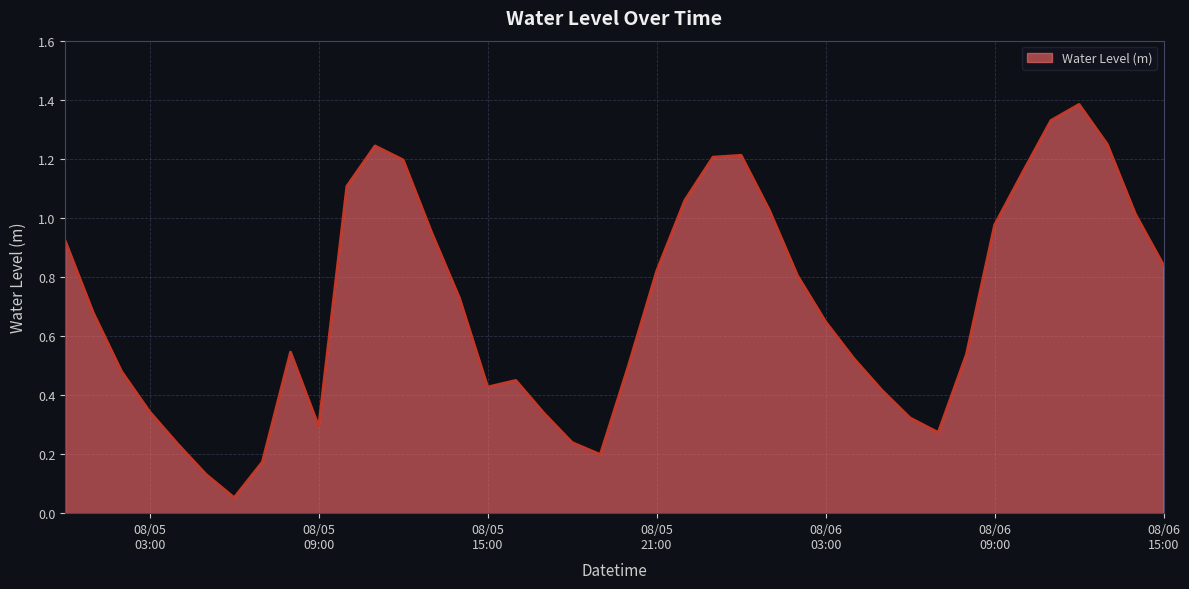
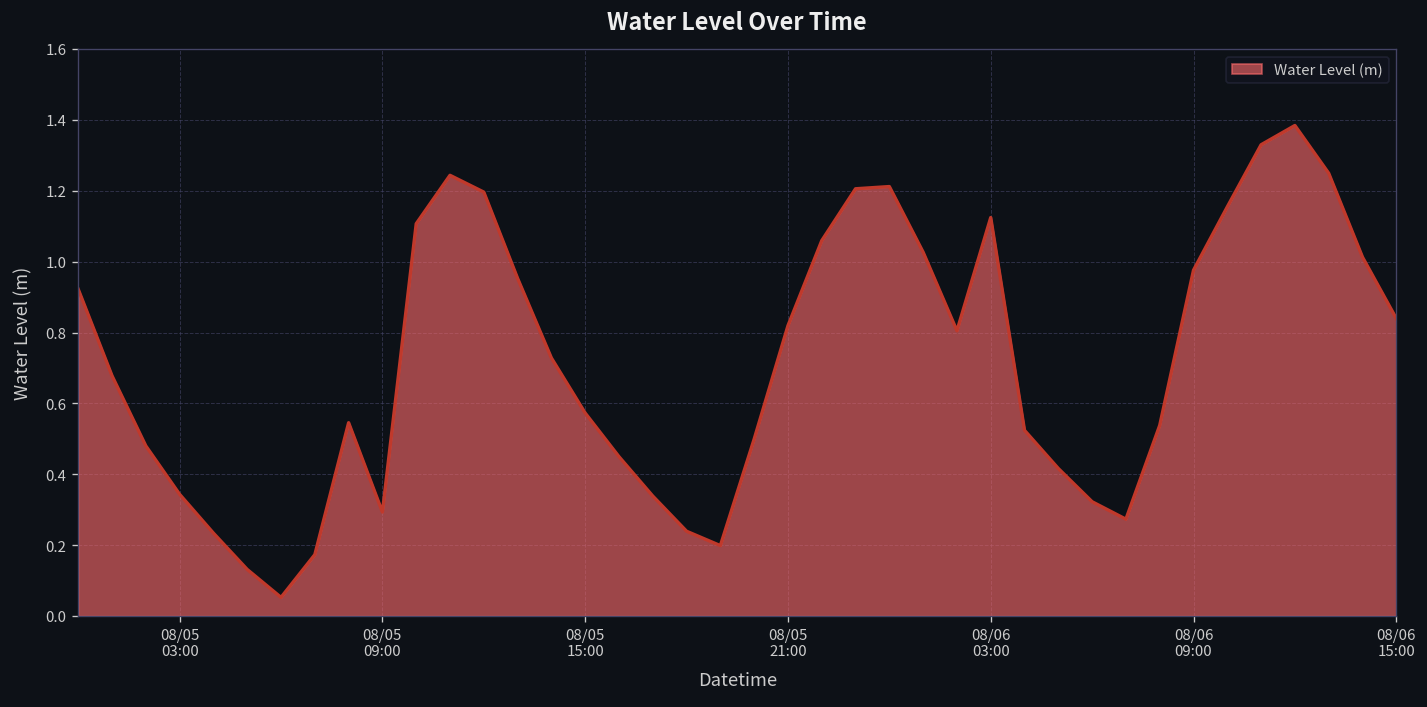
08/05 15:00: 0.43 -> 0.57
08/06 03:00: 0.65 -> 1.12
